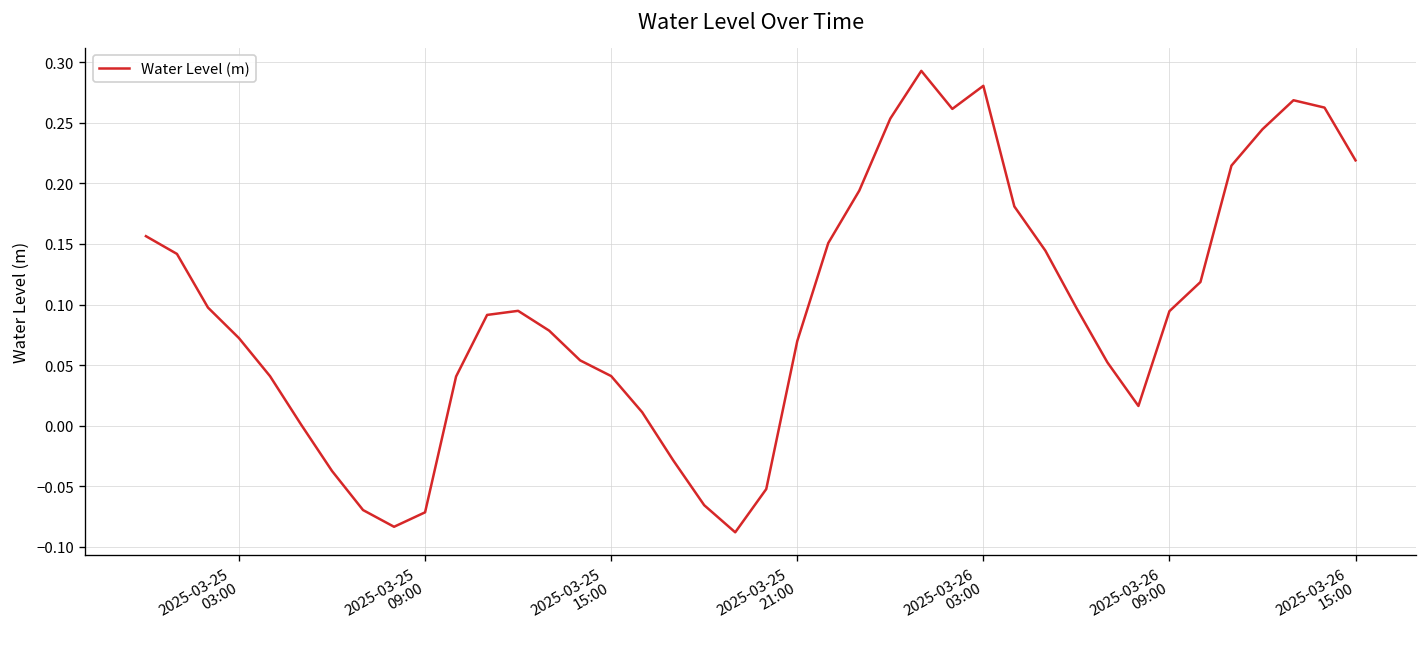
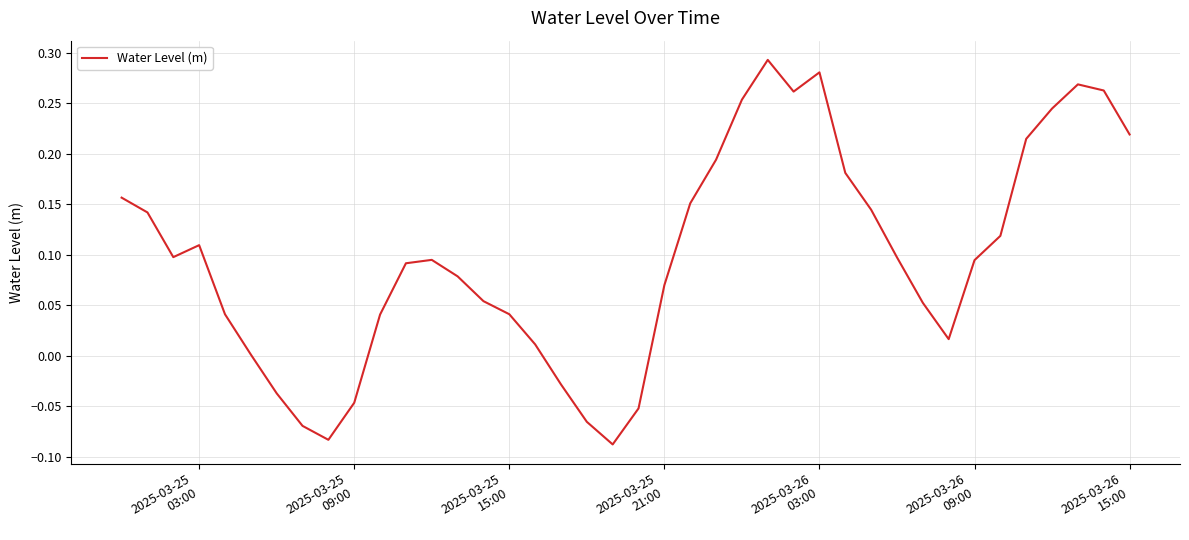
2025-03-25 03:00: 0.072 -> 0.109
2025-03-25 09:00: -0.071 -> -0.047
